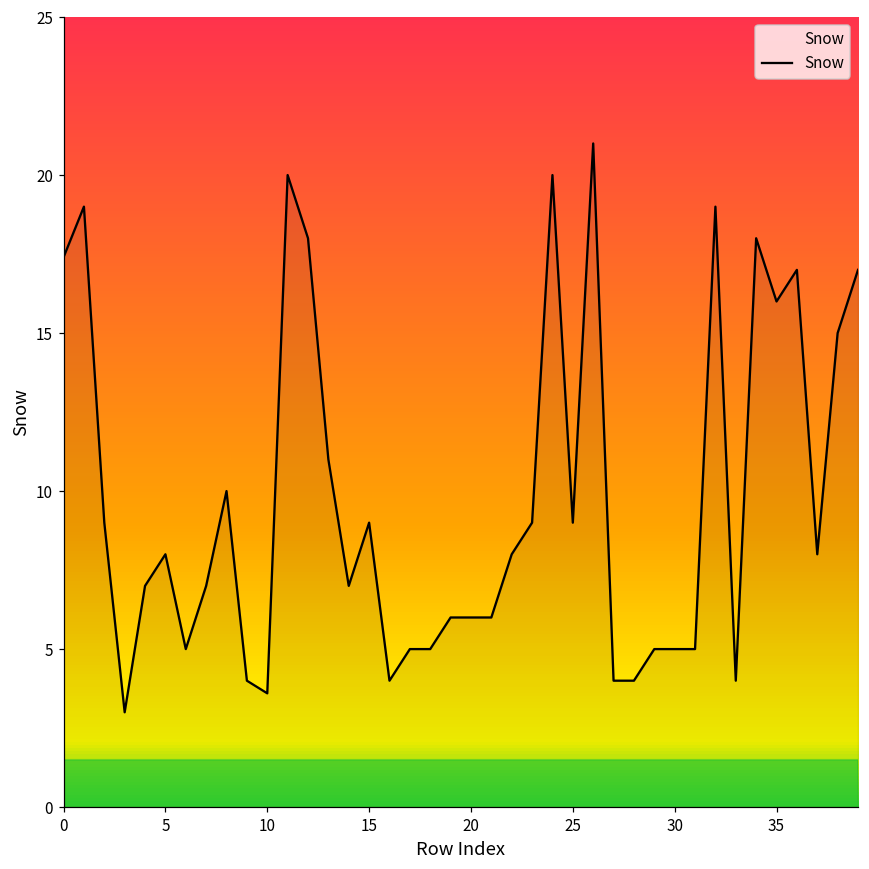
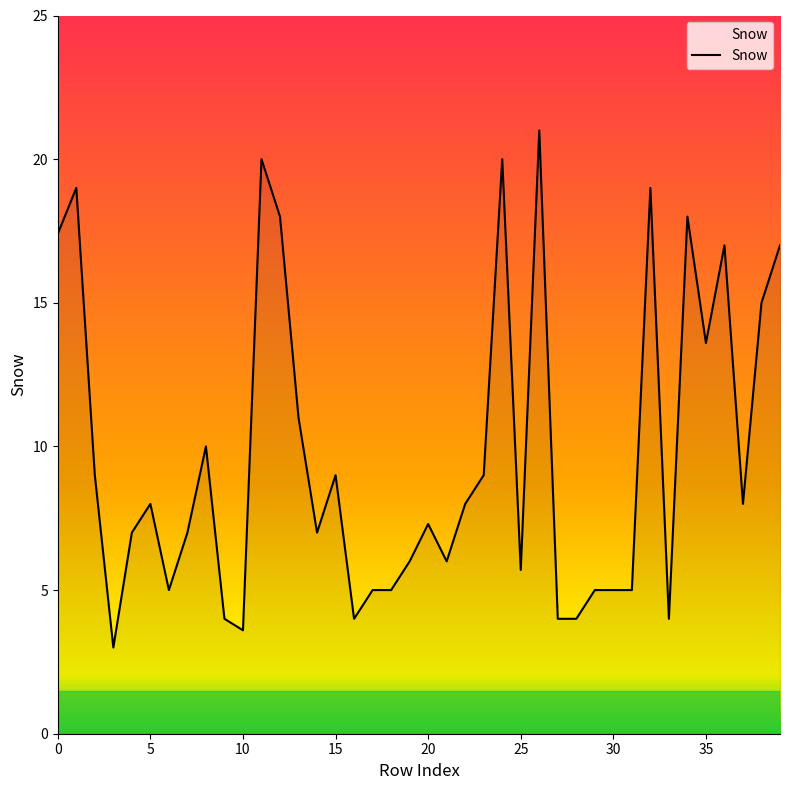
20: 6.0 -> 7.3
25: 9.0 -> 5.7
35: 16.0 -> 13.6
